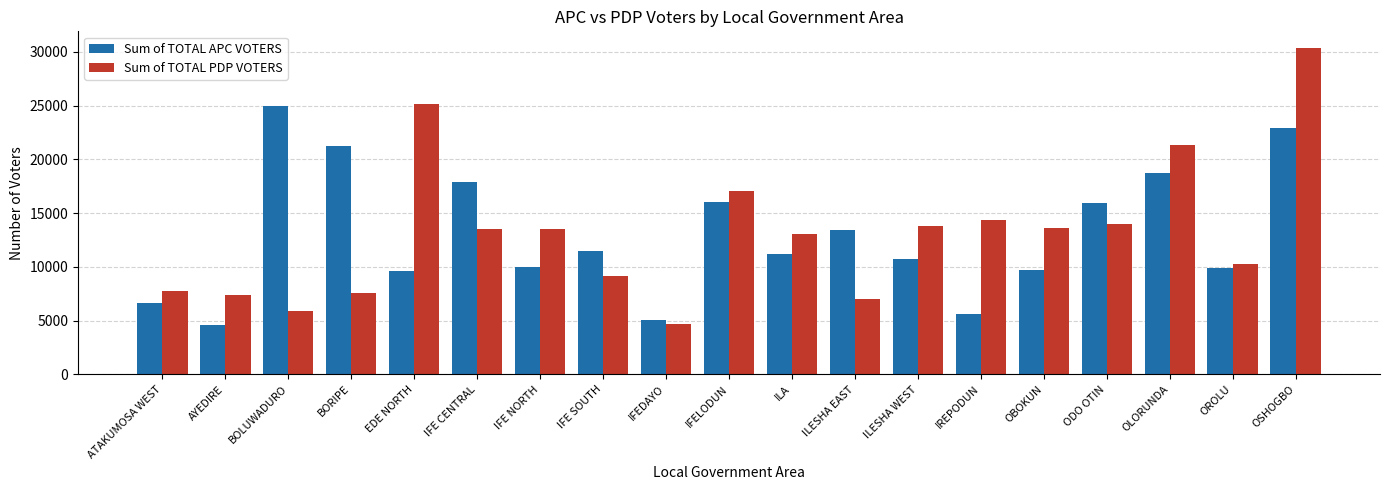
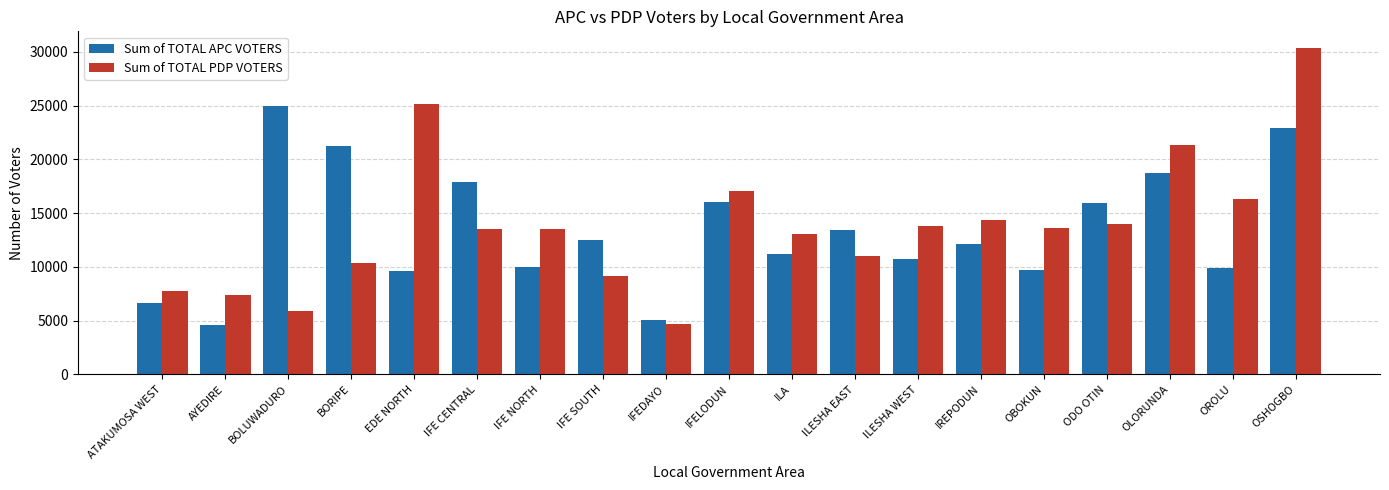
Sum of TOTAL PDP VOTERS, BORIPE: 7600 -> 10400
Sum of TOTAL APC VOTERS, IFE SOUTH: 11500 -> 12500
Sum of TOTAL PDP VOTERS, ILESHA EAST: 7000 -> 11000
Sum of TOTAL APC VOTERS, IREPODUN: 5700 -> 12100
Sum of TOTAL PDP VOTERS, OROLU: 10300 -> 16400
